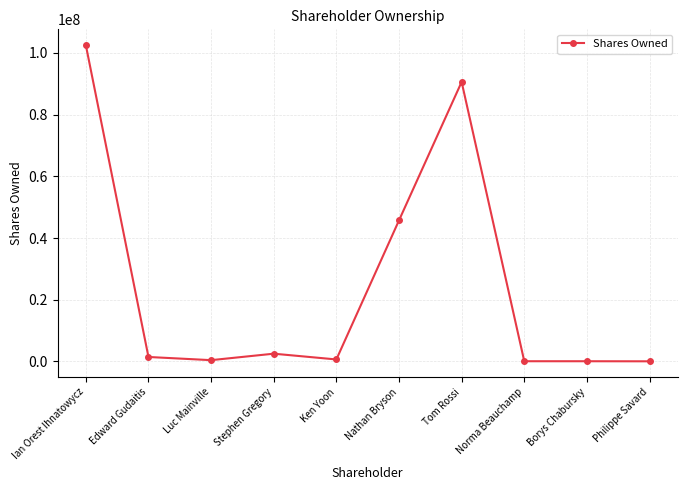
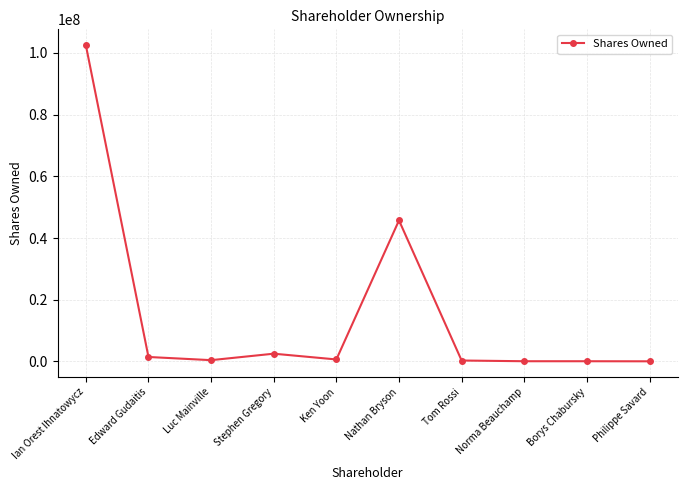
Tom Rossi: 91000000 -> 0
